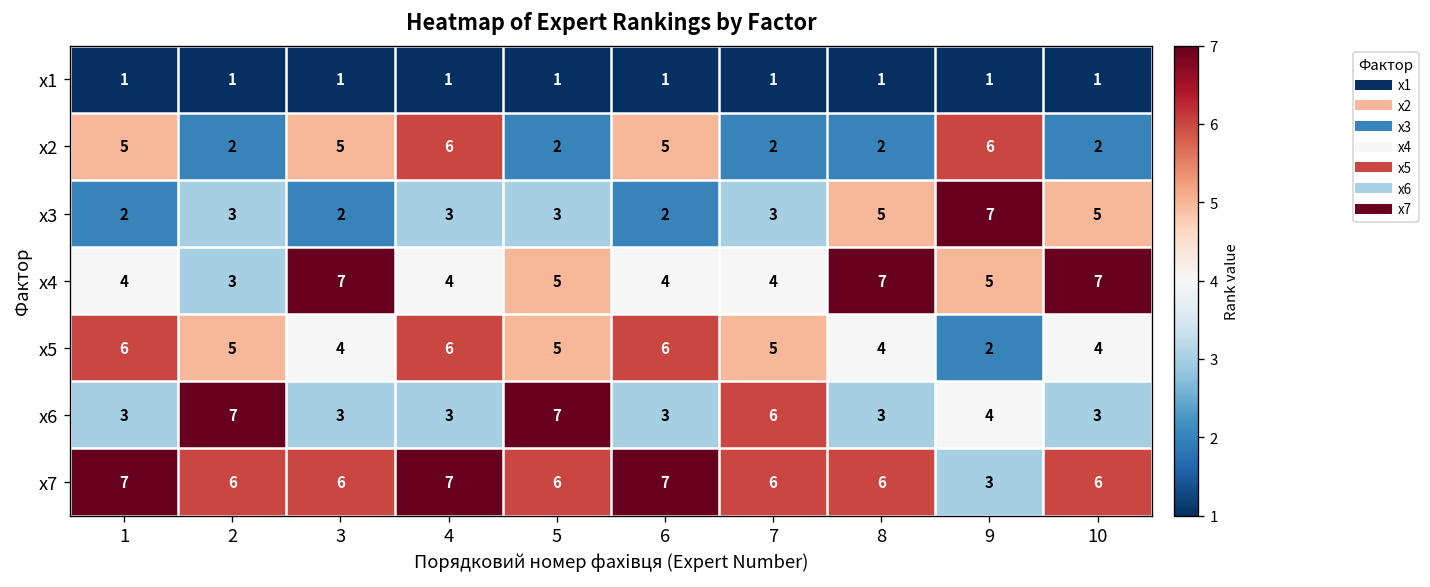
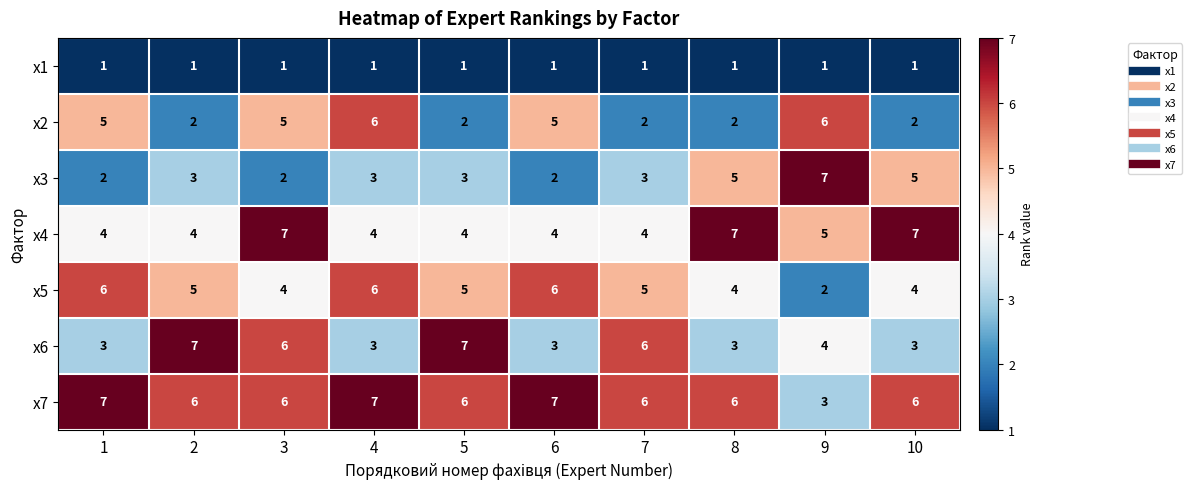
x4, 2: 3 -> 4
x4, 5: 5 -> 4
x6, 3: 3 -> 6
